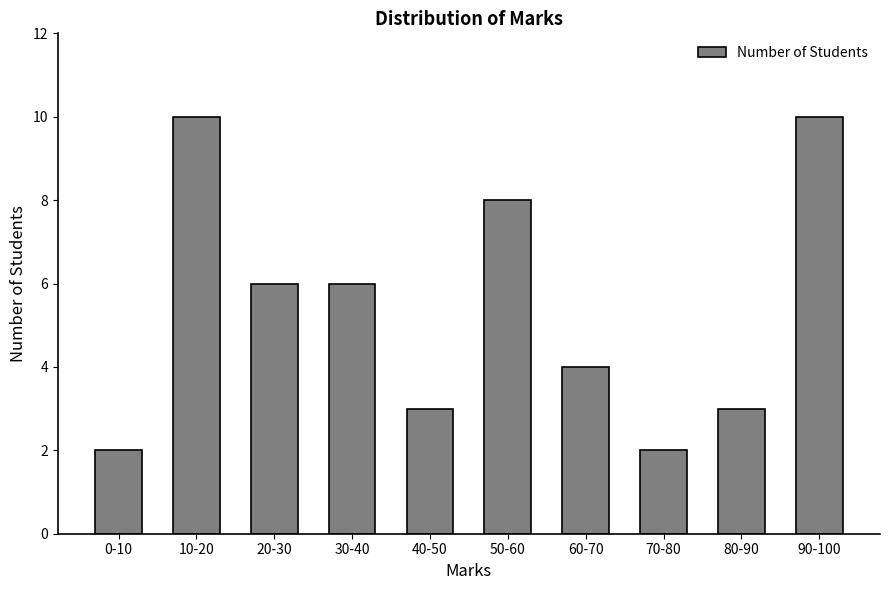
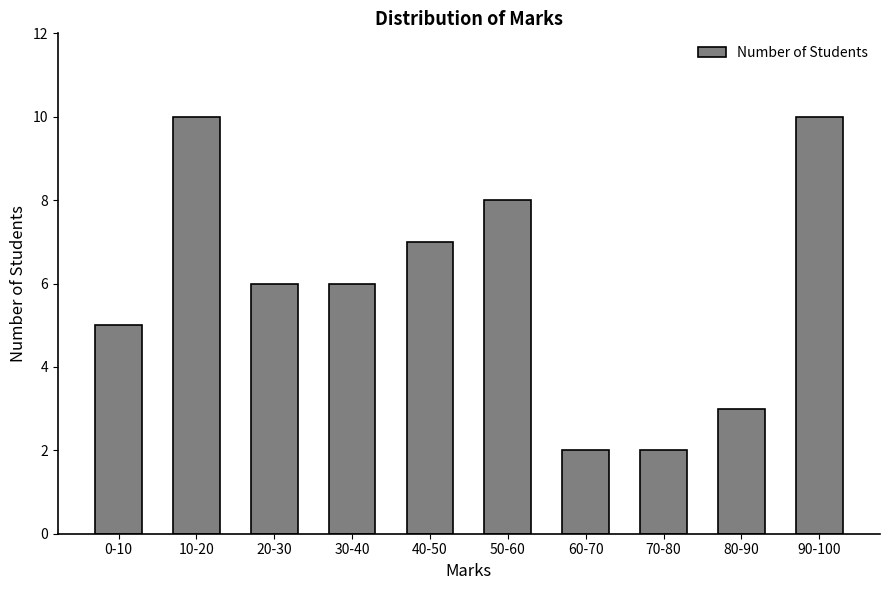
0-10: 2 -> 5
40-50: 3 -> 7
60-70: 4 -> 2
